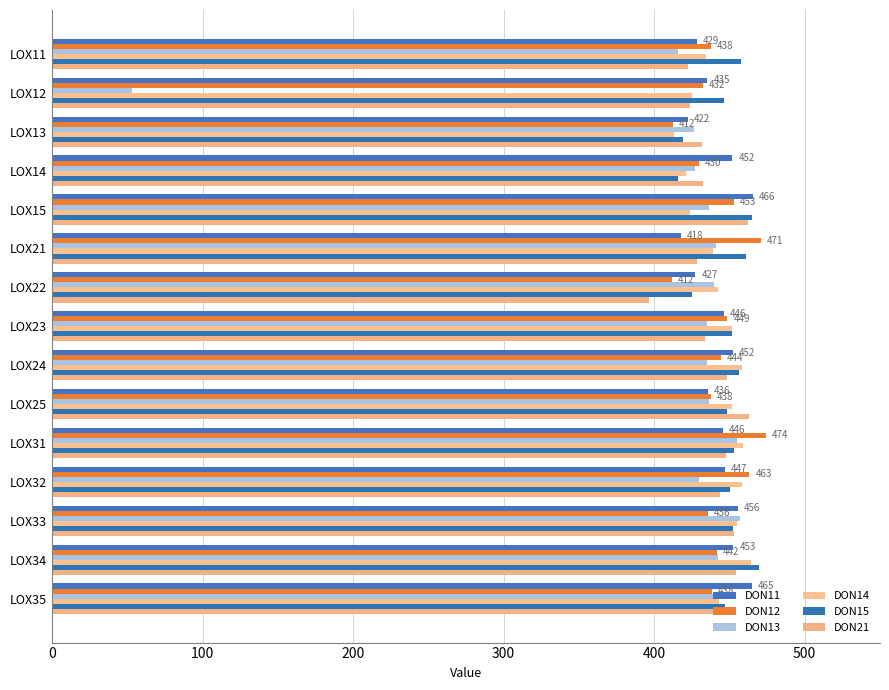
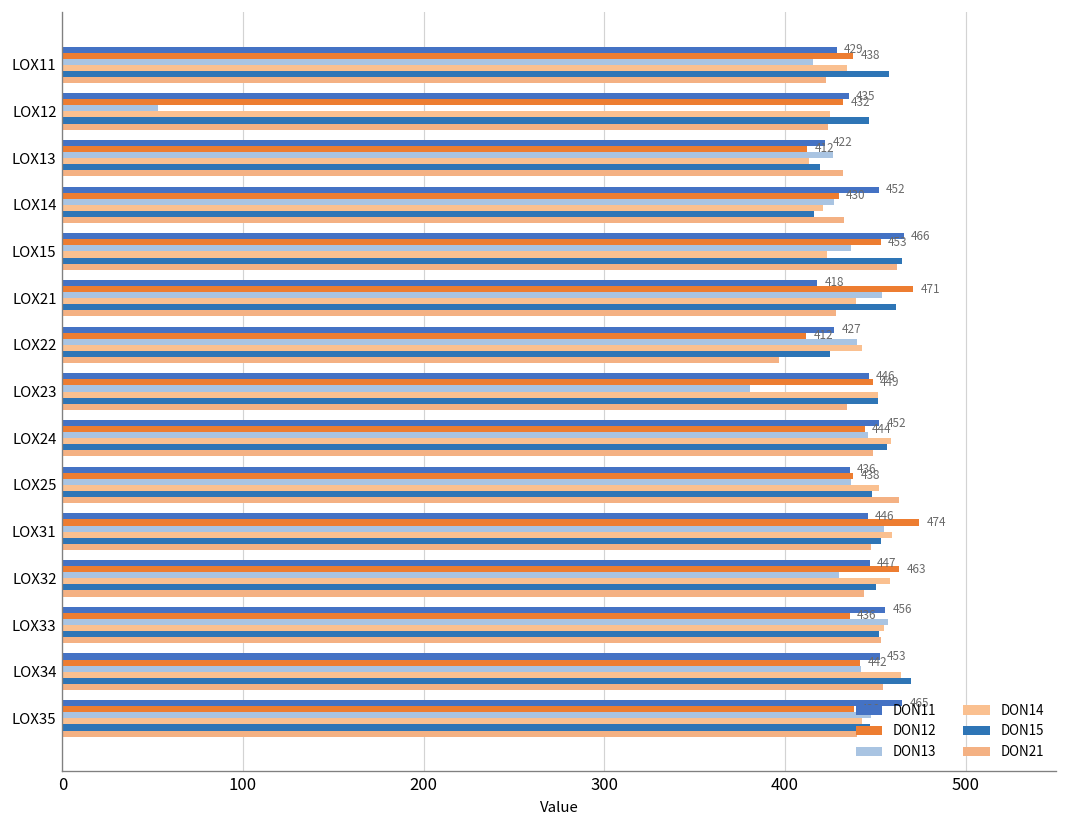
DON13, LOX21: 441 -> 454
DON13, LOX23: 435 -> 381
DON13, LOX24: 435 -> 446
